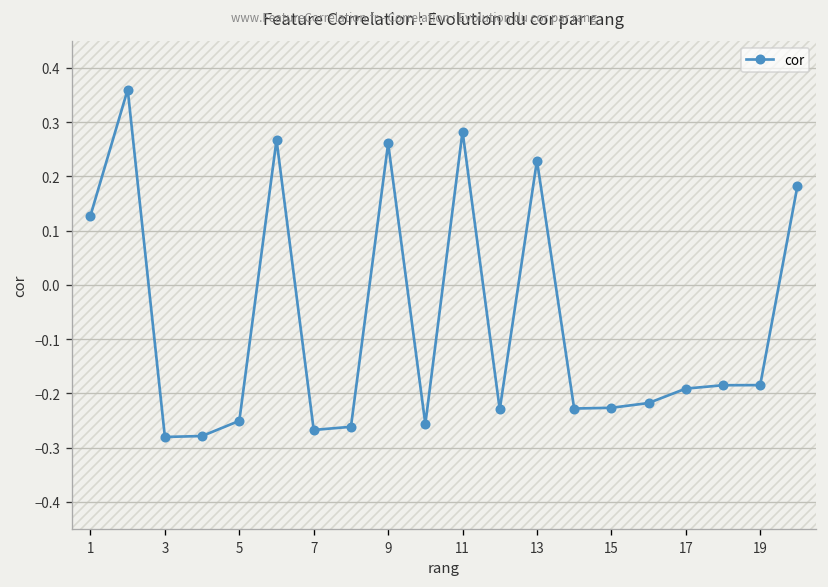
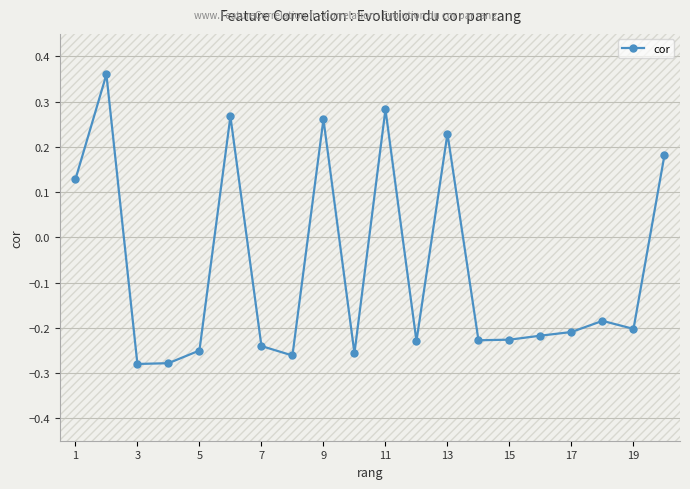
cor, 7: -0.27 -> -0.24
cor, 17: -0.19 -> -0.21
cor, 19: -0.18 -> -0.20
